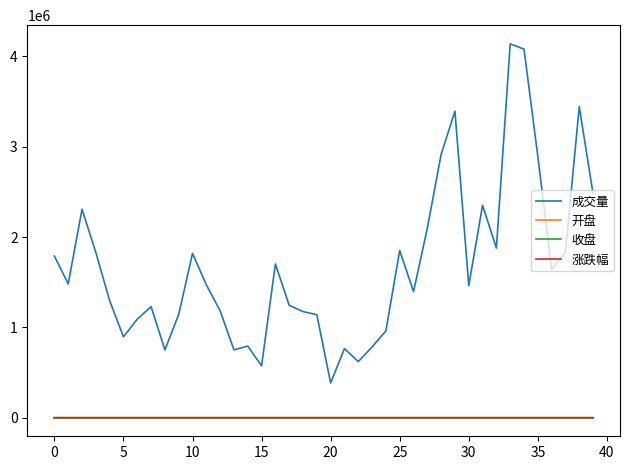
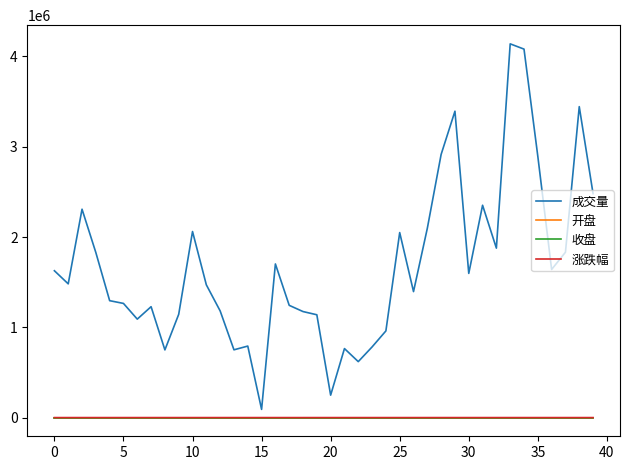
成交量, 0: 1800000 -> 1600000
成交量, 5: 900000 -> 1300000
成交量, 10: 1800000 -> 2100000
成交量, 15: 600000 -> 100000
成交量, 20: 400000 -> 200000
成交量, 25: 1900000 -> 2000000
成交量, 30: 1500000 -> 1600000
